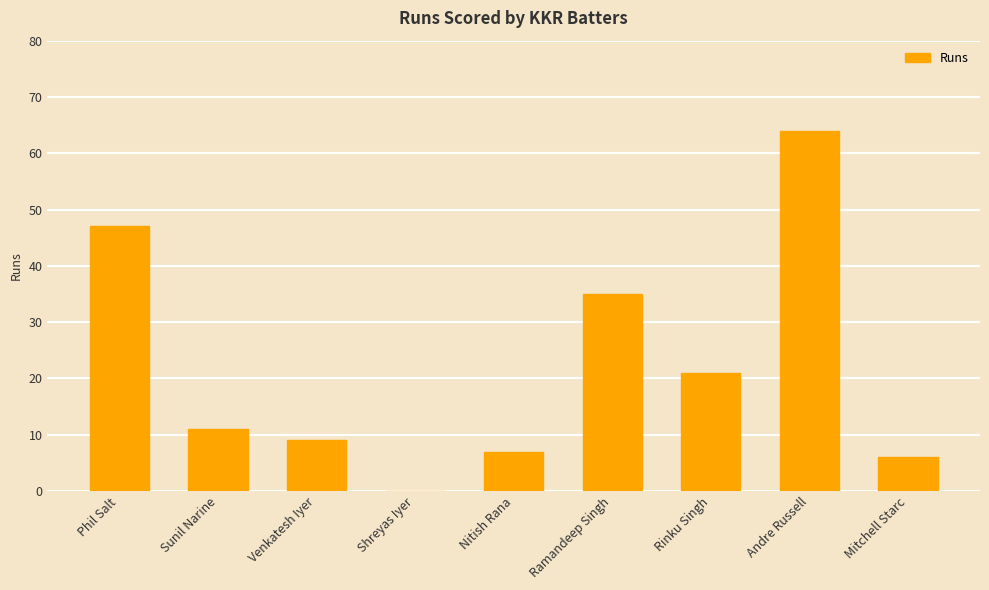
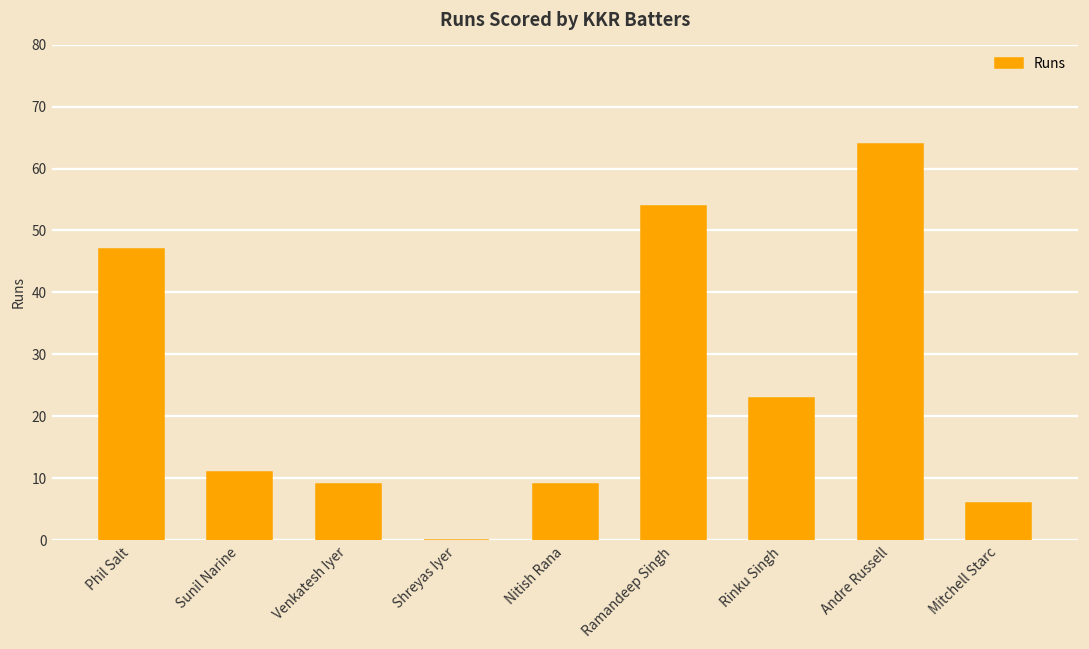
Nitish Rana: 7 -> 9
Ramandeep Singh: 35 -> 54
Rinku Singh: 21 -> 23
